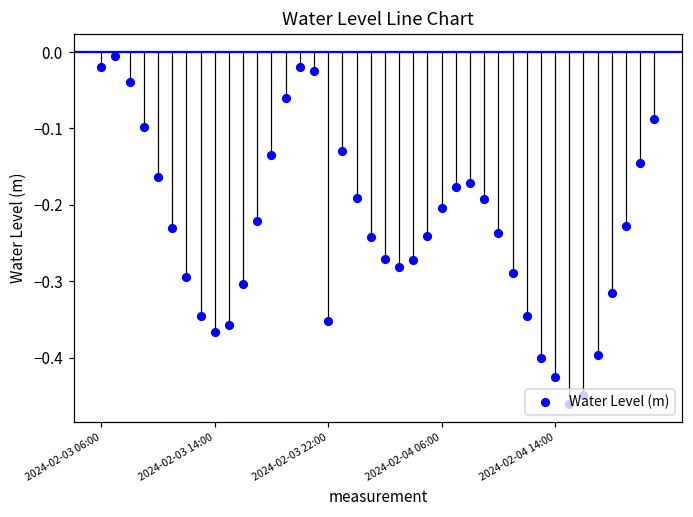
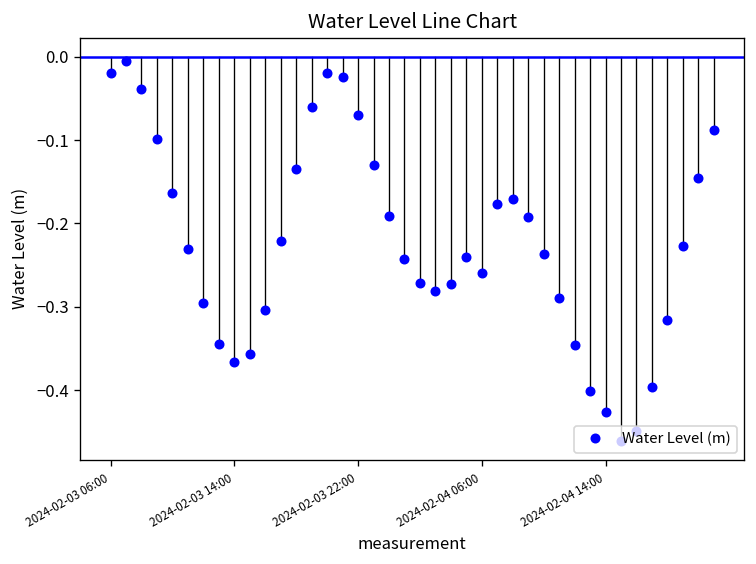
Water Level (m), 2024-02-03 22:00: -0.35 -> -0.07
Water Level (m), 2024-02-04 06:00: -0.20 -> -0.26
